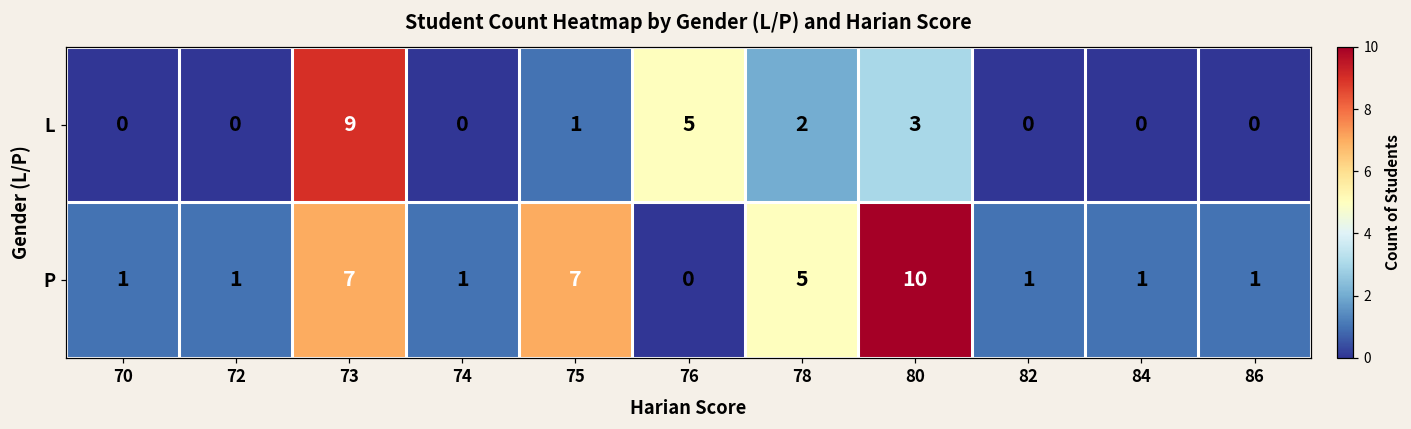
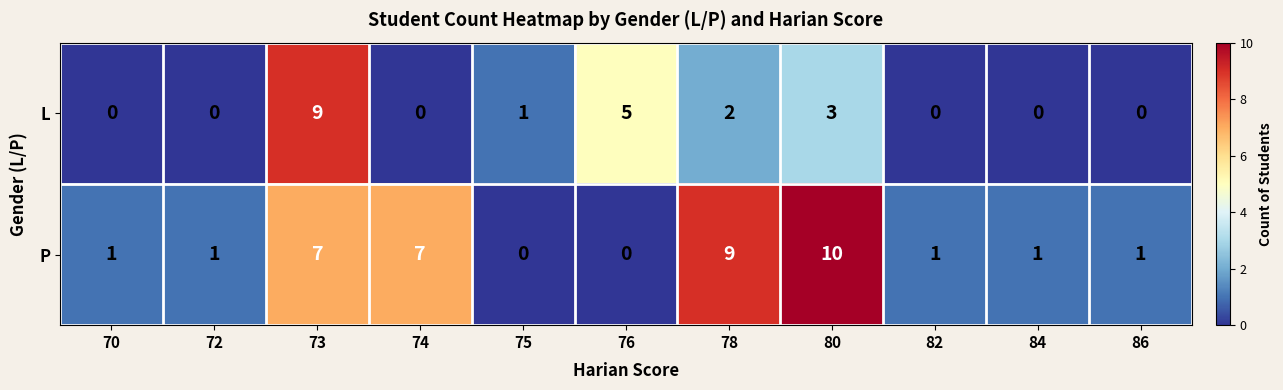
P, 74: 1 -> 7
P, 75: 7 -> 0
P, 78: 5 -> 9
